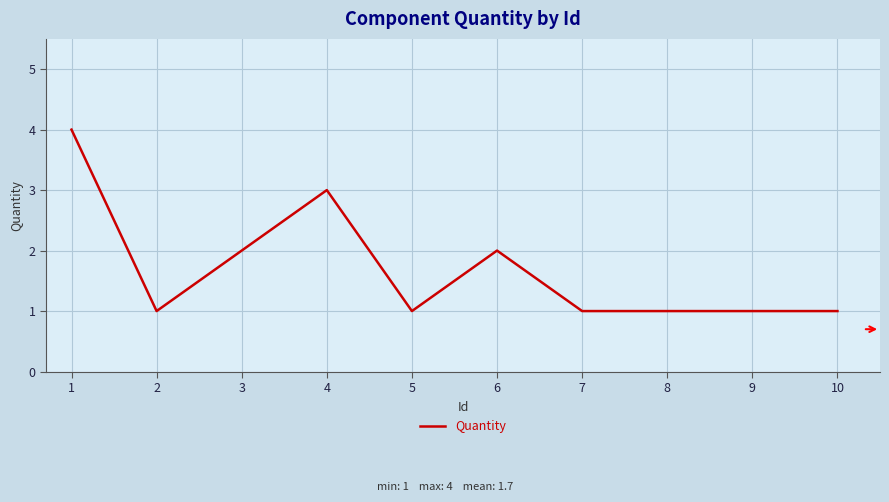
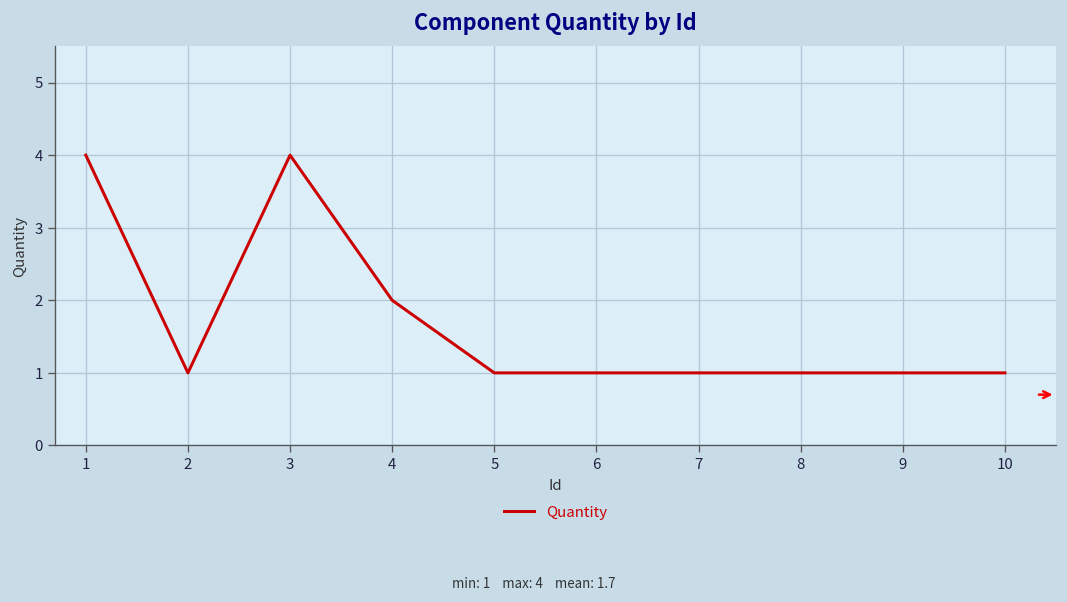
3: 2 -> 4
4: 3 -> 2
6: 2 -> 1
